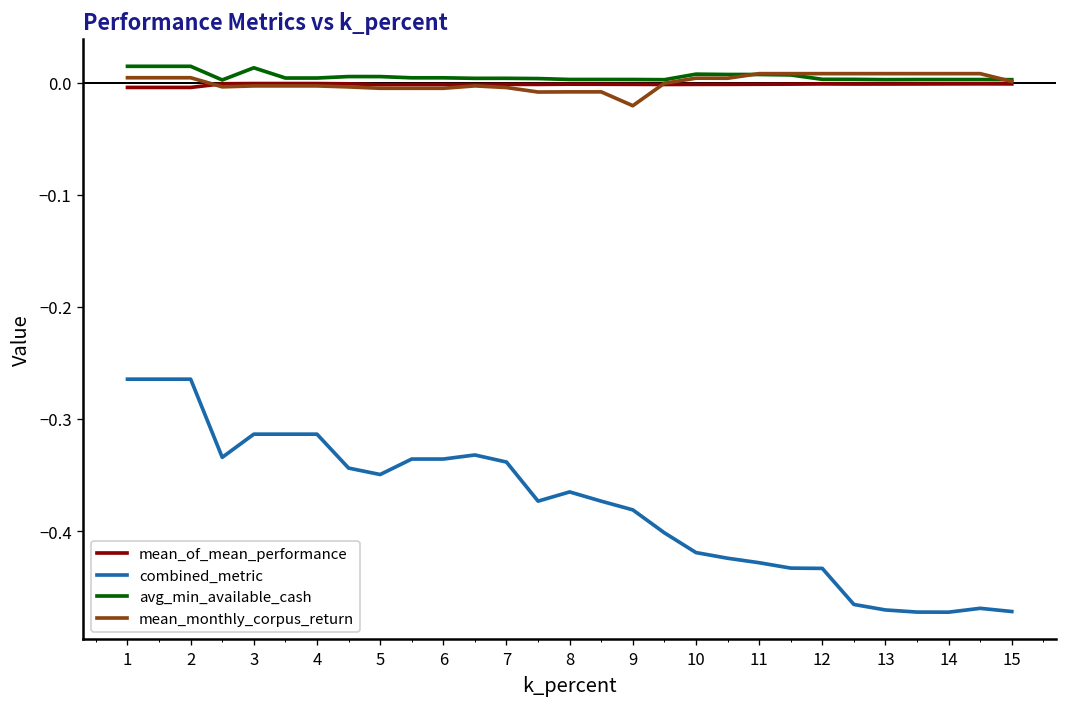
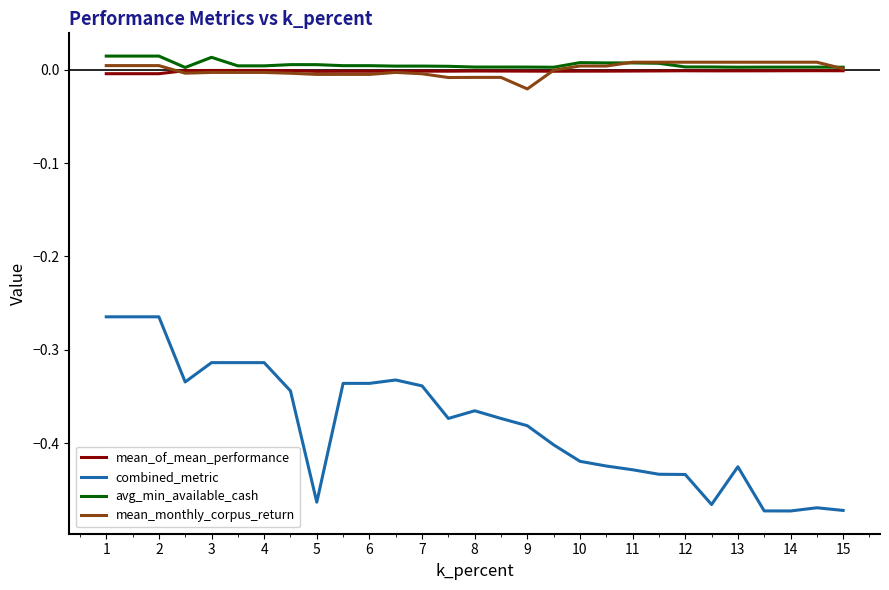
combined_metric, 5: -0.35 -> -0.46
combined_metric, 13: -0.47 -> -0.42
